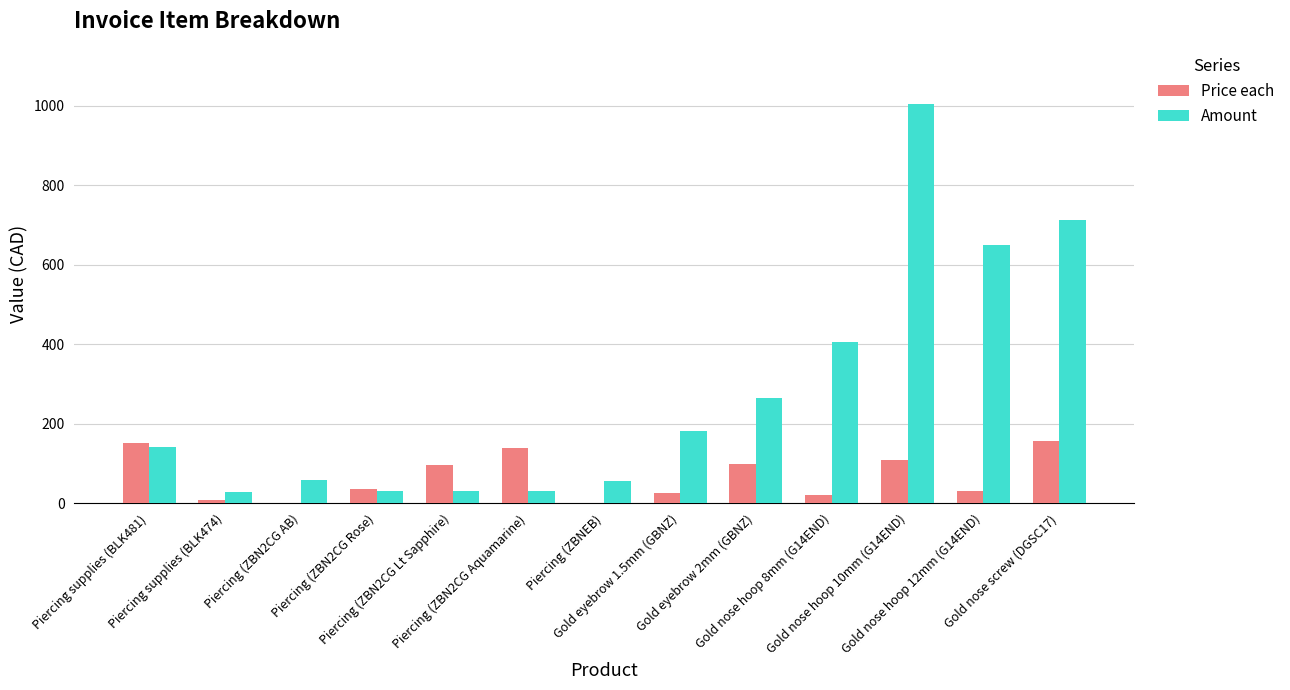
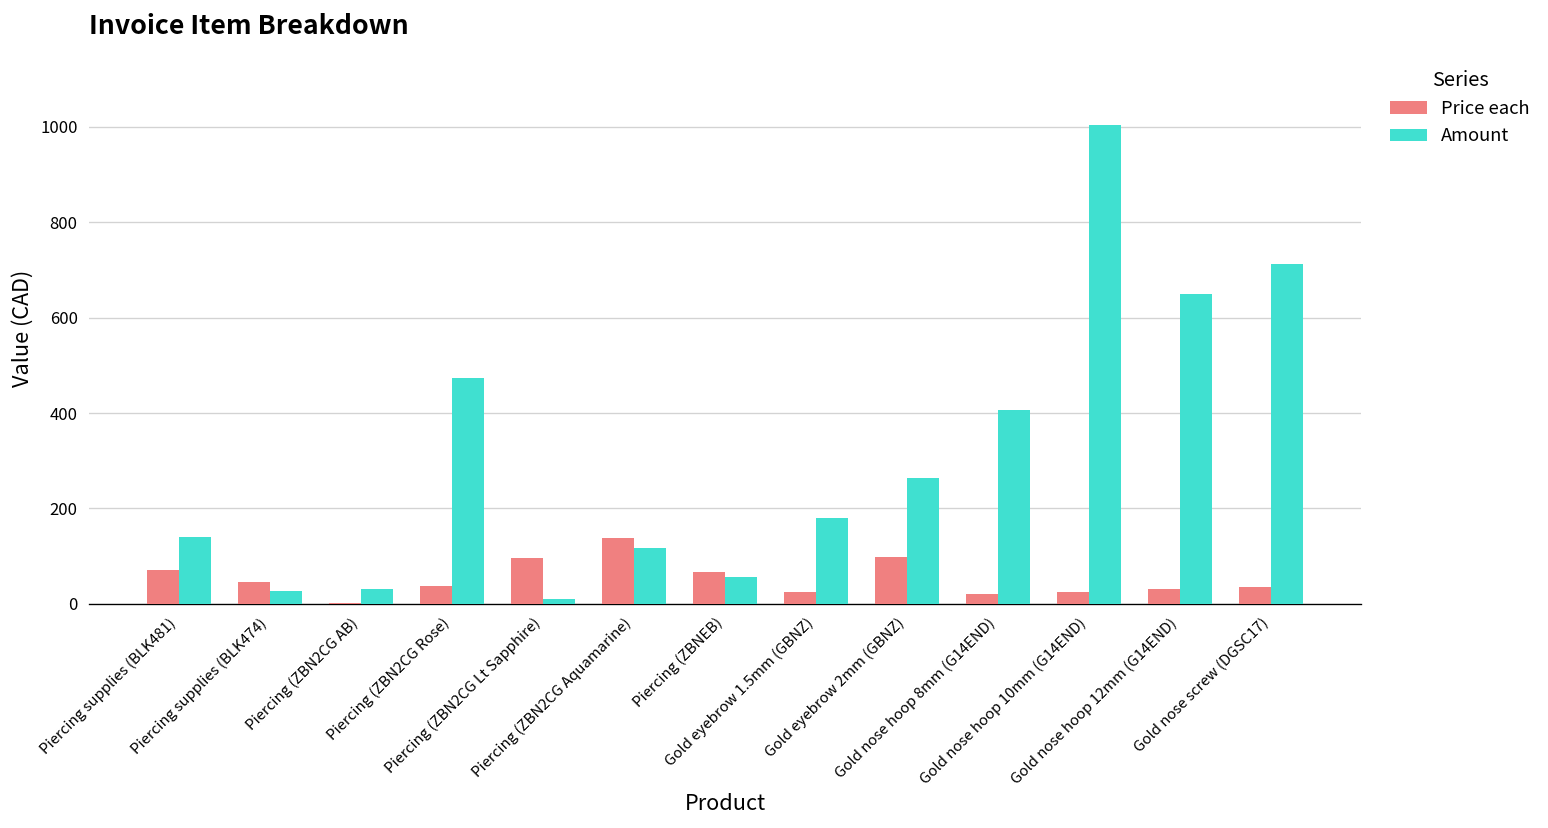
Price each, Piercing supplies (BLK481): 150 -> 70
Price each, Piercing supplies (BLK474): 10 -> 50
Amount, Piercing (ZBN2CG AB): 60 -> 30
Amount, Piercing (ZBN2CG Rose): 30 -> 470
Amount, Piercing (ZBN2CG Lt Sapphire): 30 -> 10
Amount, Piercing (ZBN2CG Aquamarine): 30 -> 120
Price each, Piercing (ZBNEB): 0 -> 70
Price each, Gold nose hoop 10mm (G14END): 110 -> 30
Price each, Gold nose screw (DGSC17): 160 -> 30
